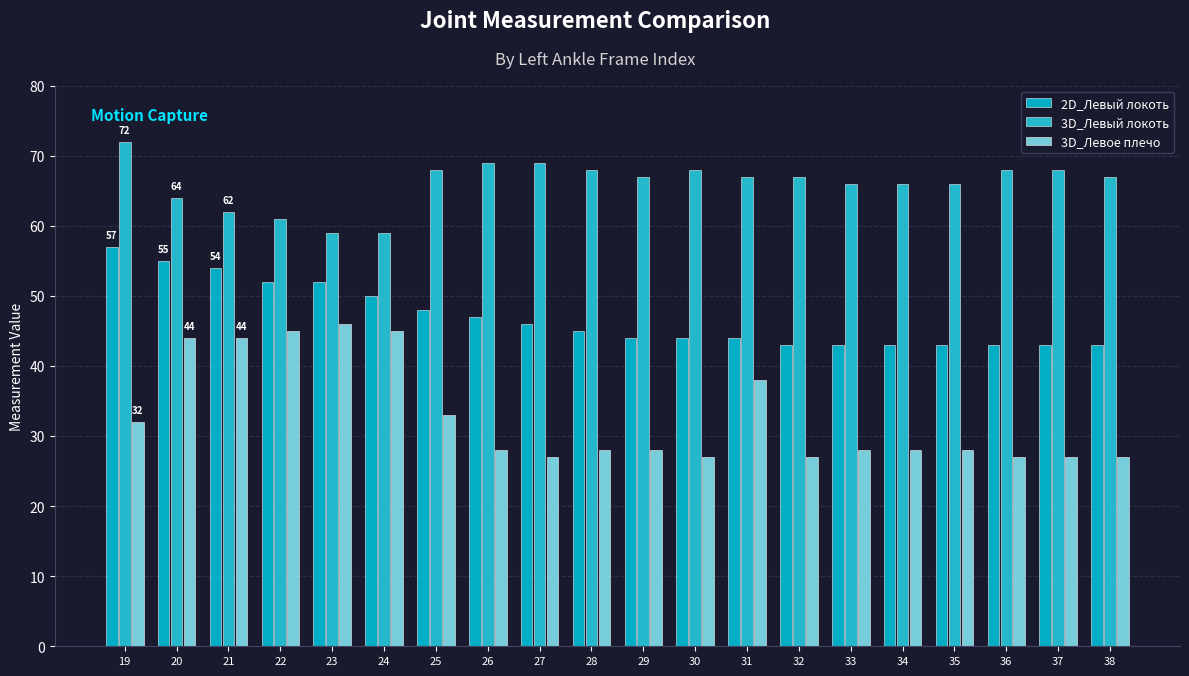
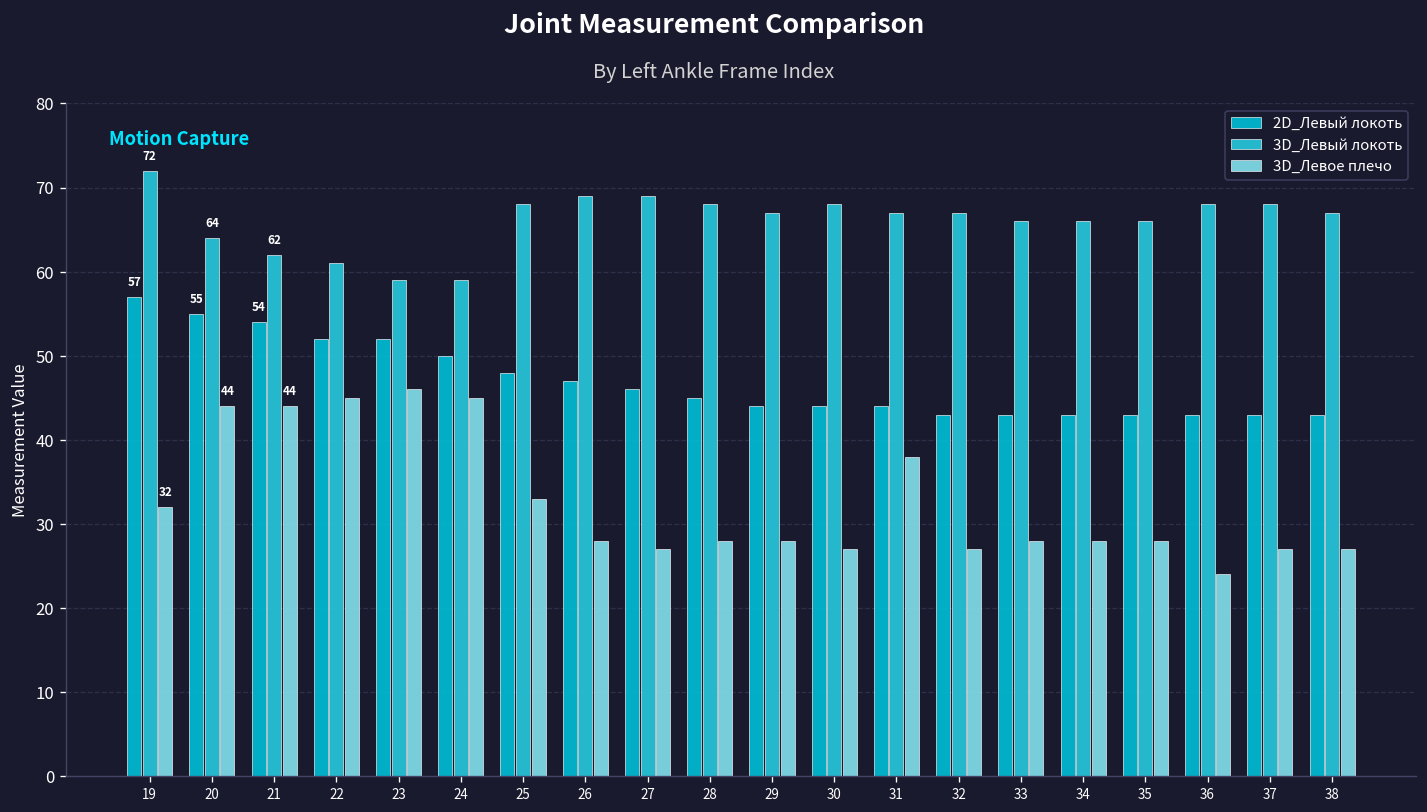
3D_Левое плечо, 36: 27 -> 24
